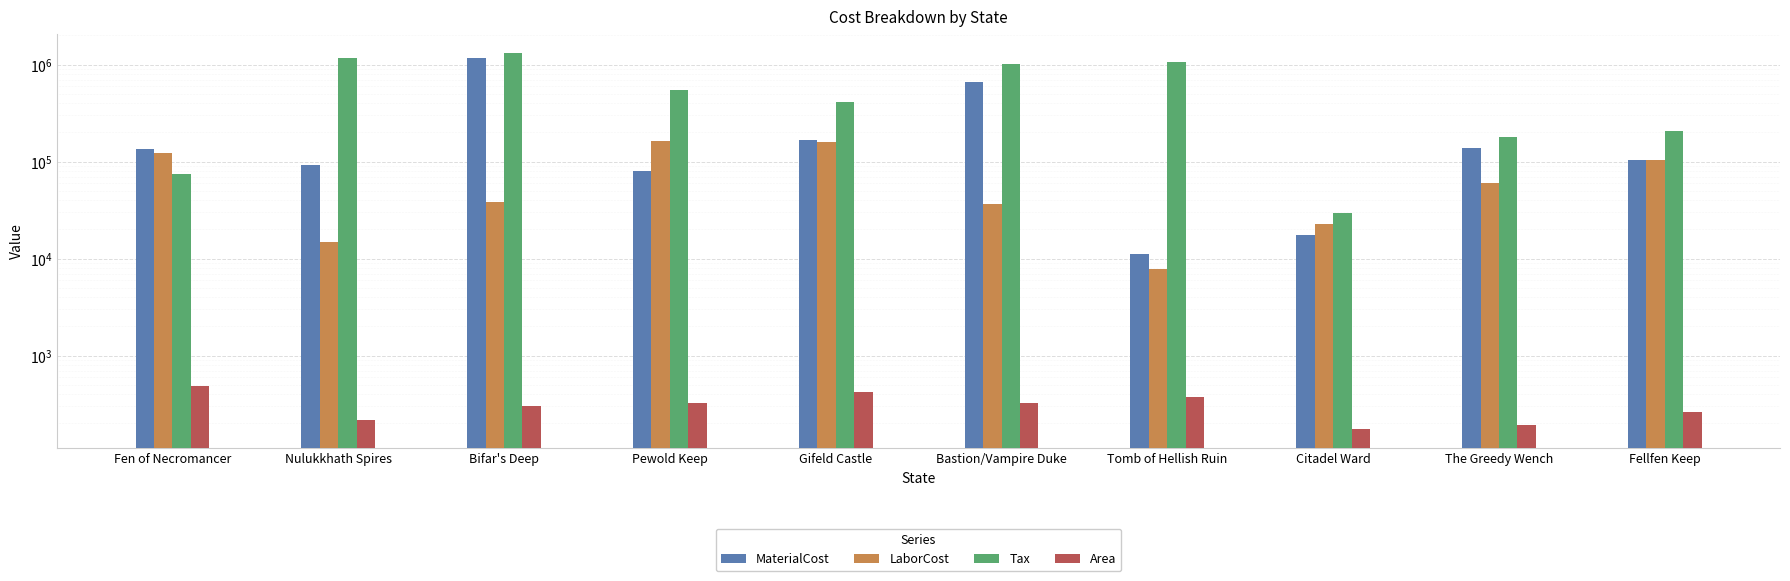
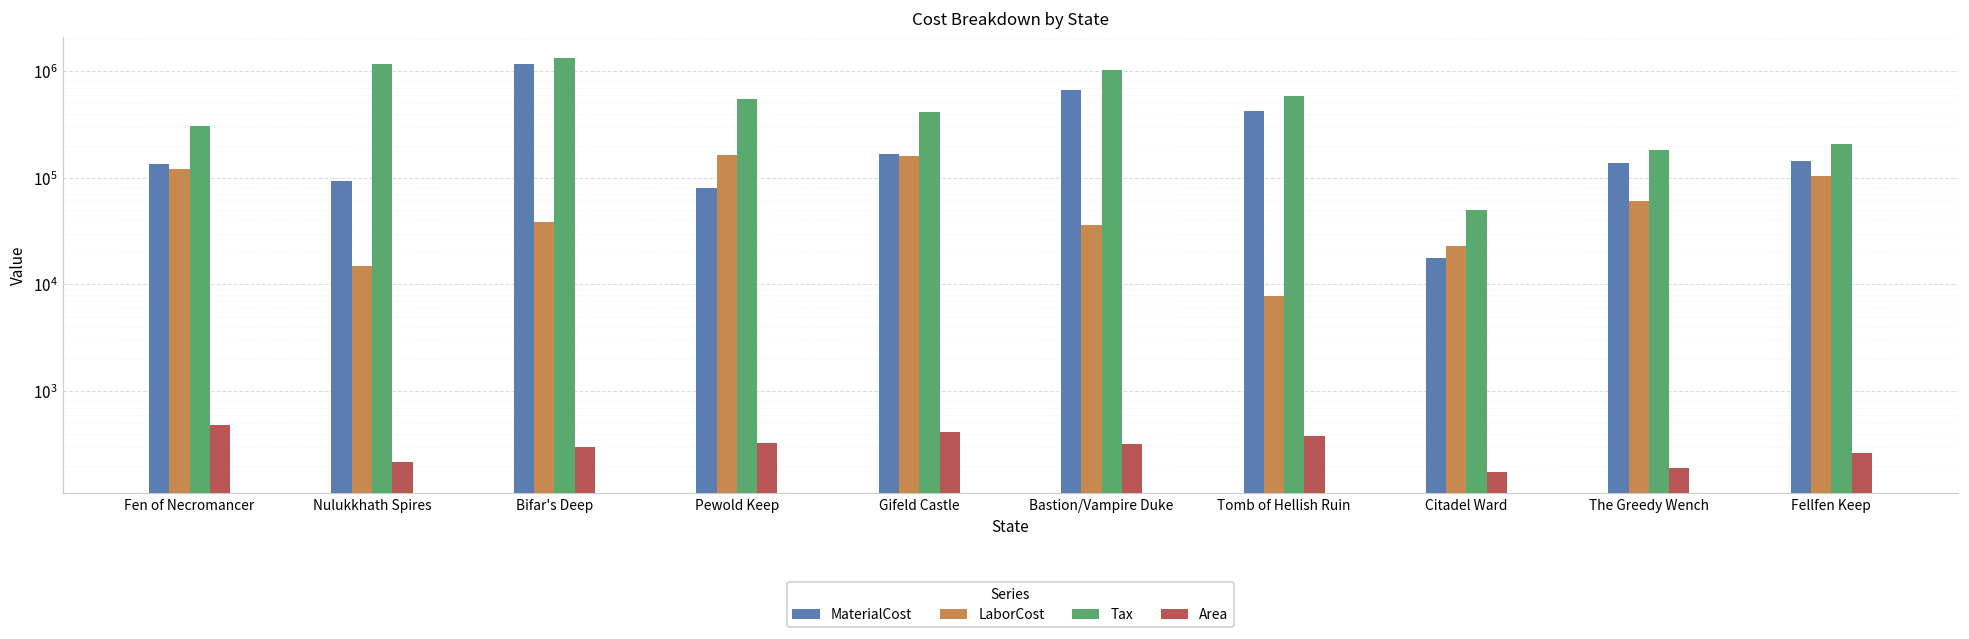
Tax, Fen of Necromancer: 80000 -> 310000
MaterialCost, Tomb of Hellish Ruin: 11000 -> 400000
Tax, Tomb of Hellish Ruin: 1100000 -> 600000
Tax, Citadel Ward: 29000 -> 50000
MaterialCost, Fellfen Keep: 100000 -> 140000
